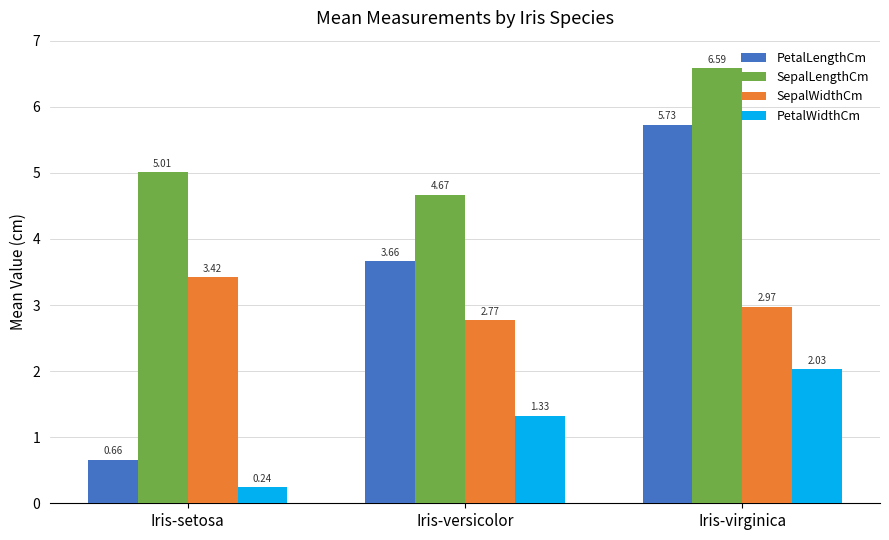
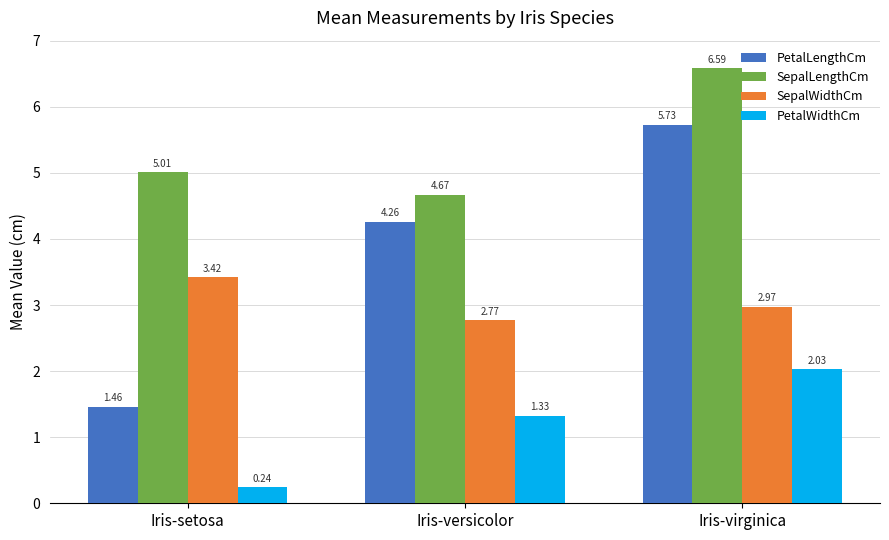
PetalLengthCm, Iris-setosa: 0.66 -> 1.46
PetalLengthCm, Iris-versicolor: 3.66 -> 4.26
